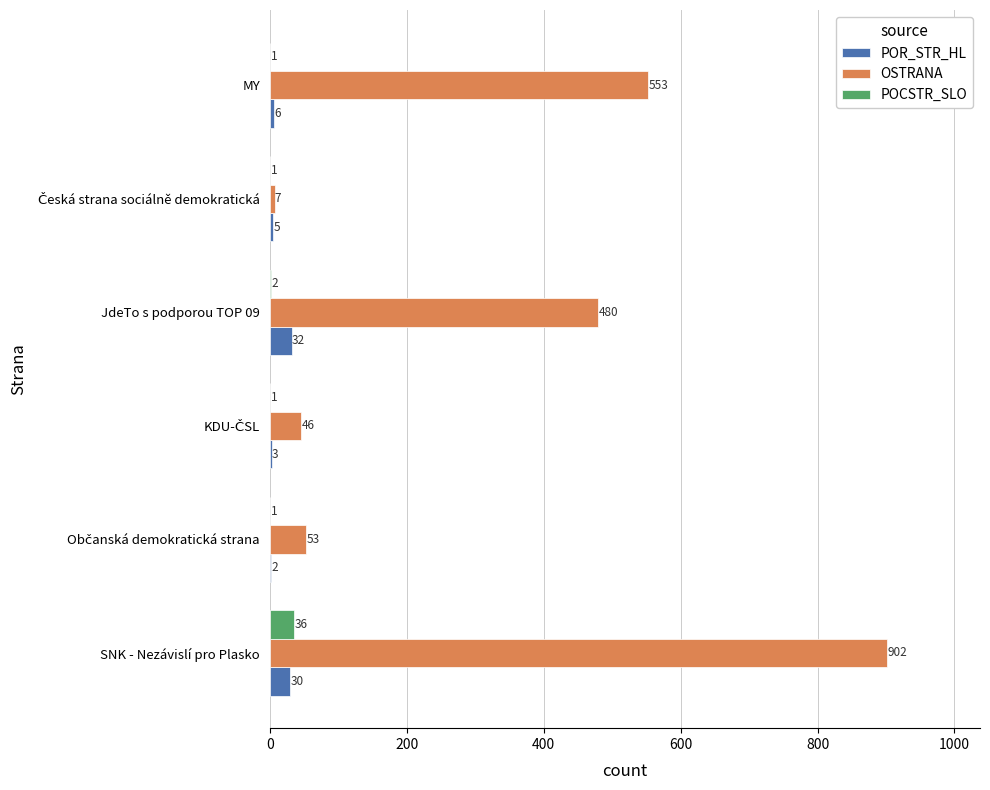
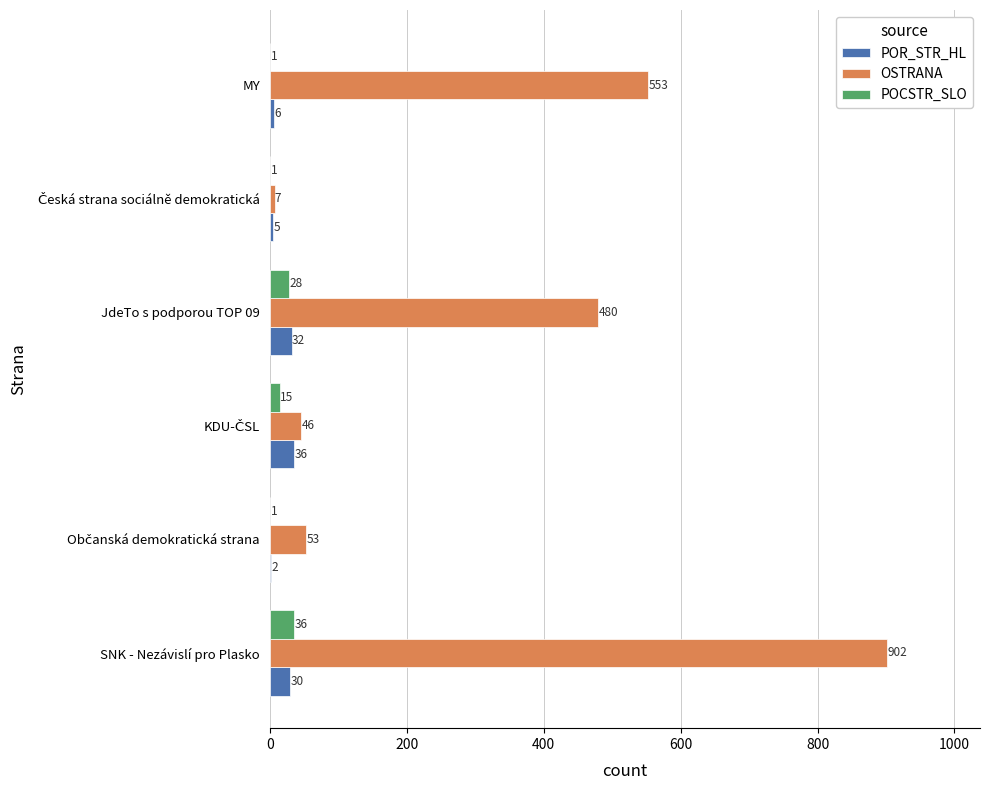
POCSTR_SLO, JdeTo s podporou TOP 09: 2 -> 28
POCSTR_SLO, KDU-ČSL: 1 -> 15
POR_STR_HL, KDU-ČSL: 3 -> 36
